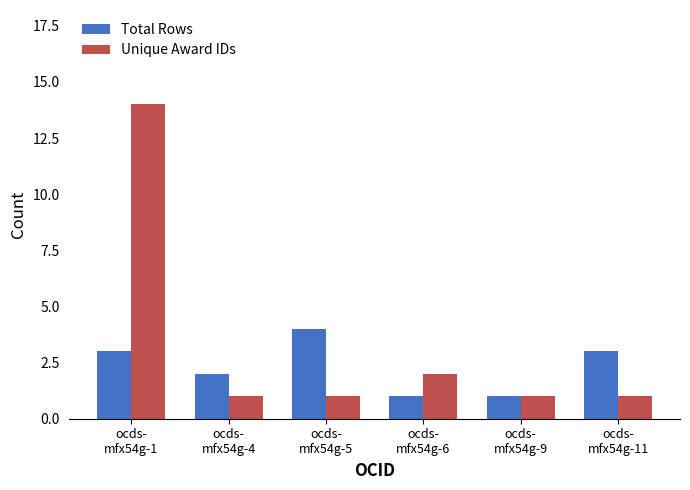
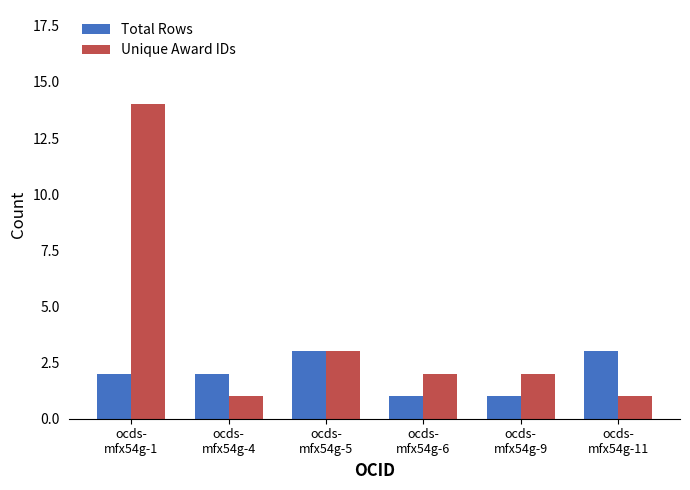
Total Rows, ocds- mfx54g-1: 3 -> 2
Total Rows, ocds- mfx54g-5: 4 -> 3
Unique Award IDs, ocds- mfx54g-5: 1 -> 3
Unique Award IDs, ocds- mfx54g-9: 1 -> 2
